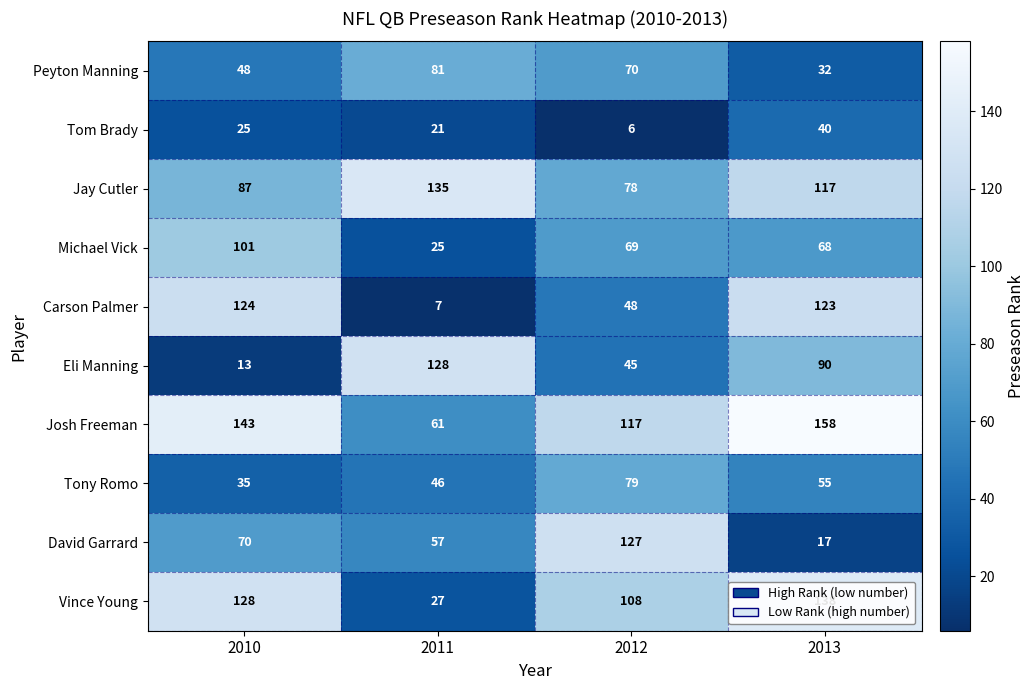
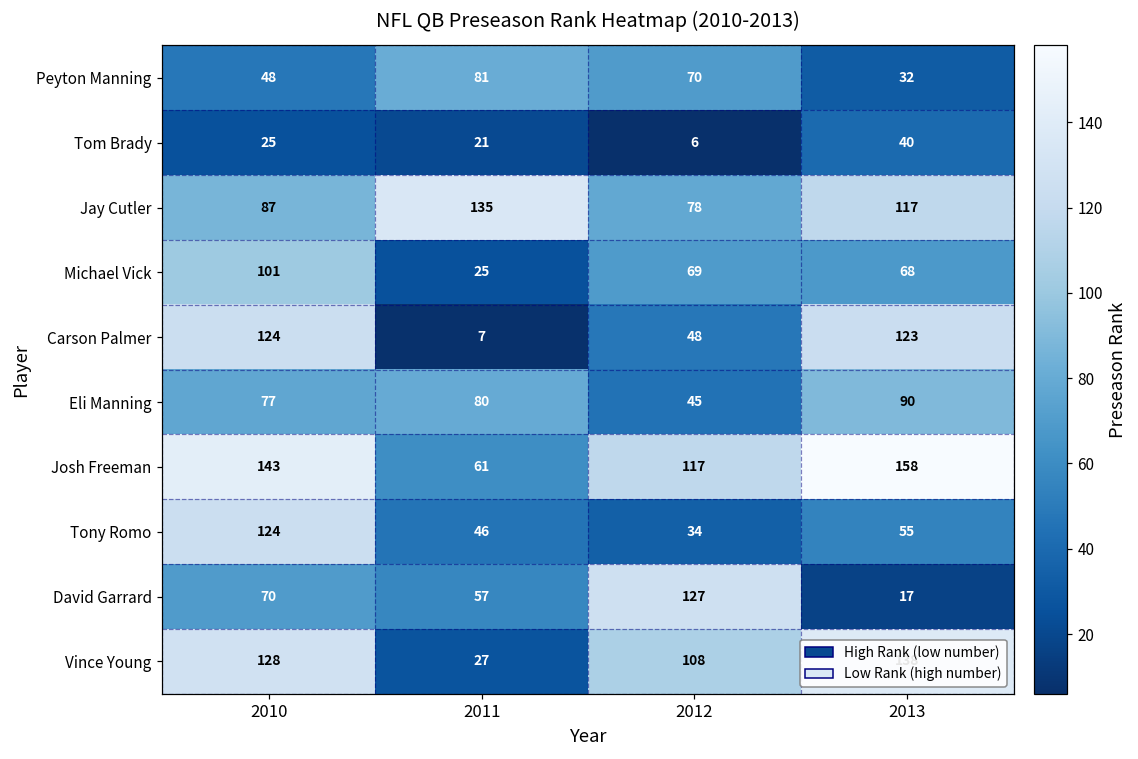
Eli Manning, 2010: 13 -> 77
Eli Manning, 2011: 128 -> 80
Tony Romo, 2010: 35 -> 124
Tony Romo, 2012: 79 -> 34
